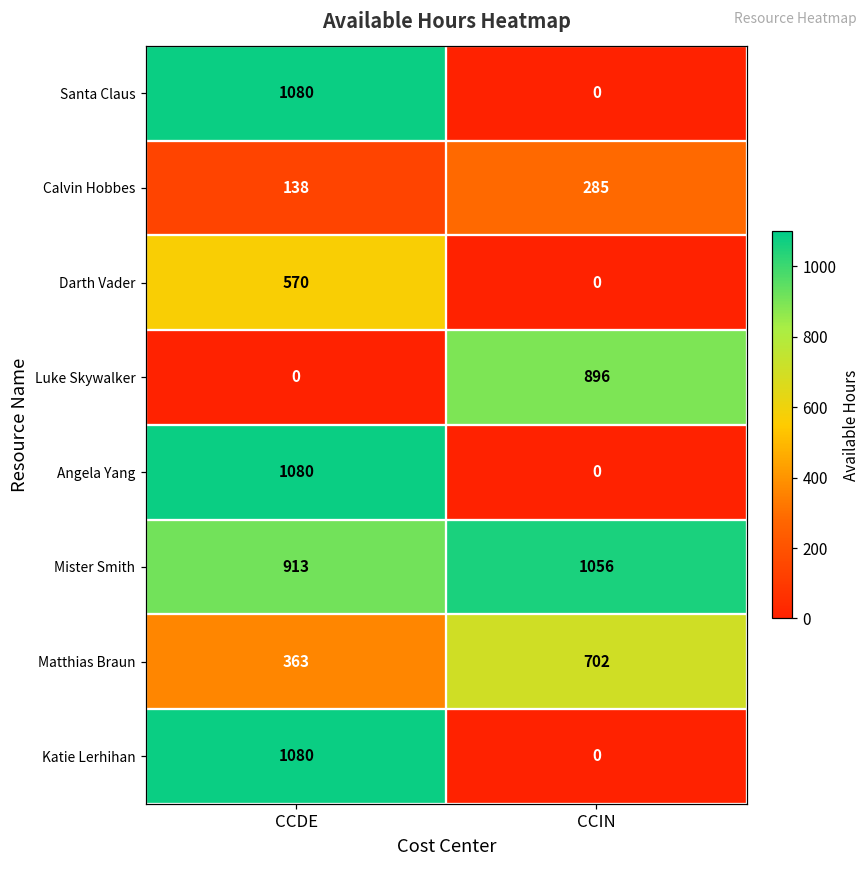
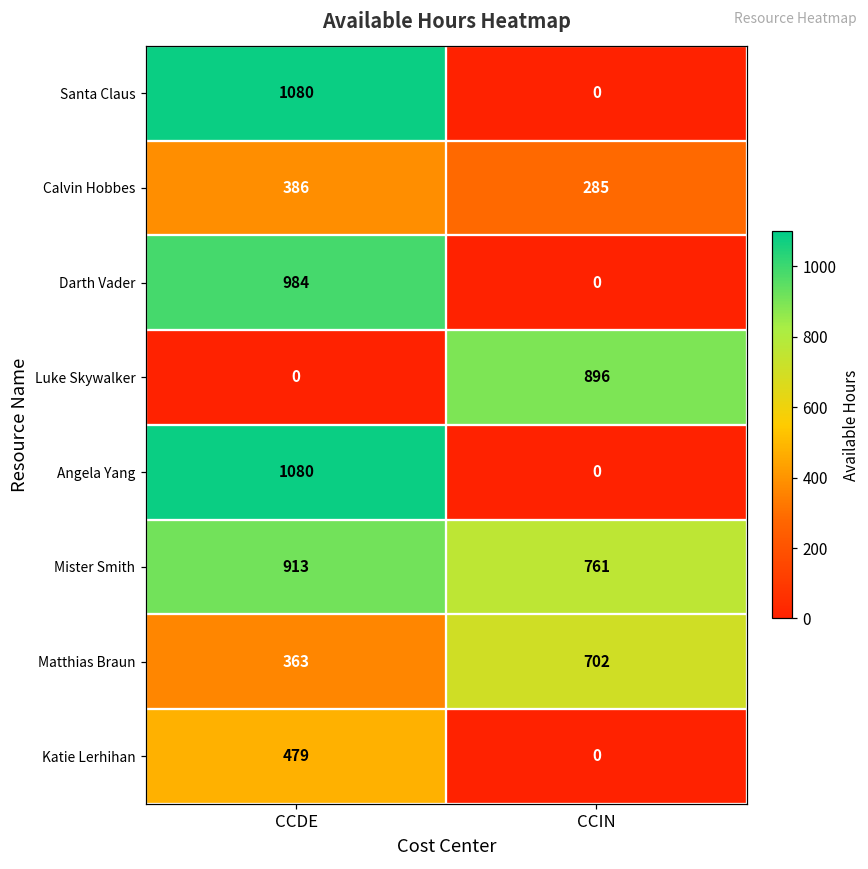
Calvin Hobbes, CCDE: 138 -> 386
Darth Vader, CCDE: 570 -> 984
Mister Smith, CCIN: 1056 -> 761
Katie Lerhihan, CCDE: 1080 -> 479
